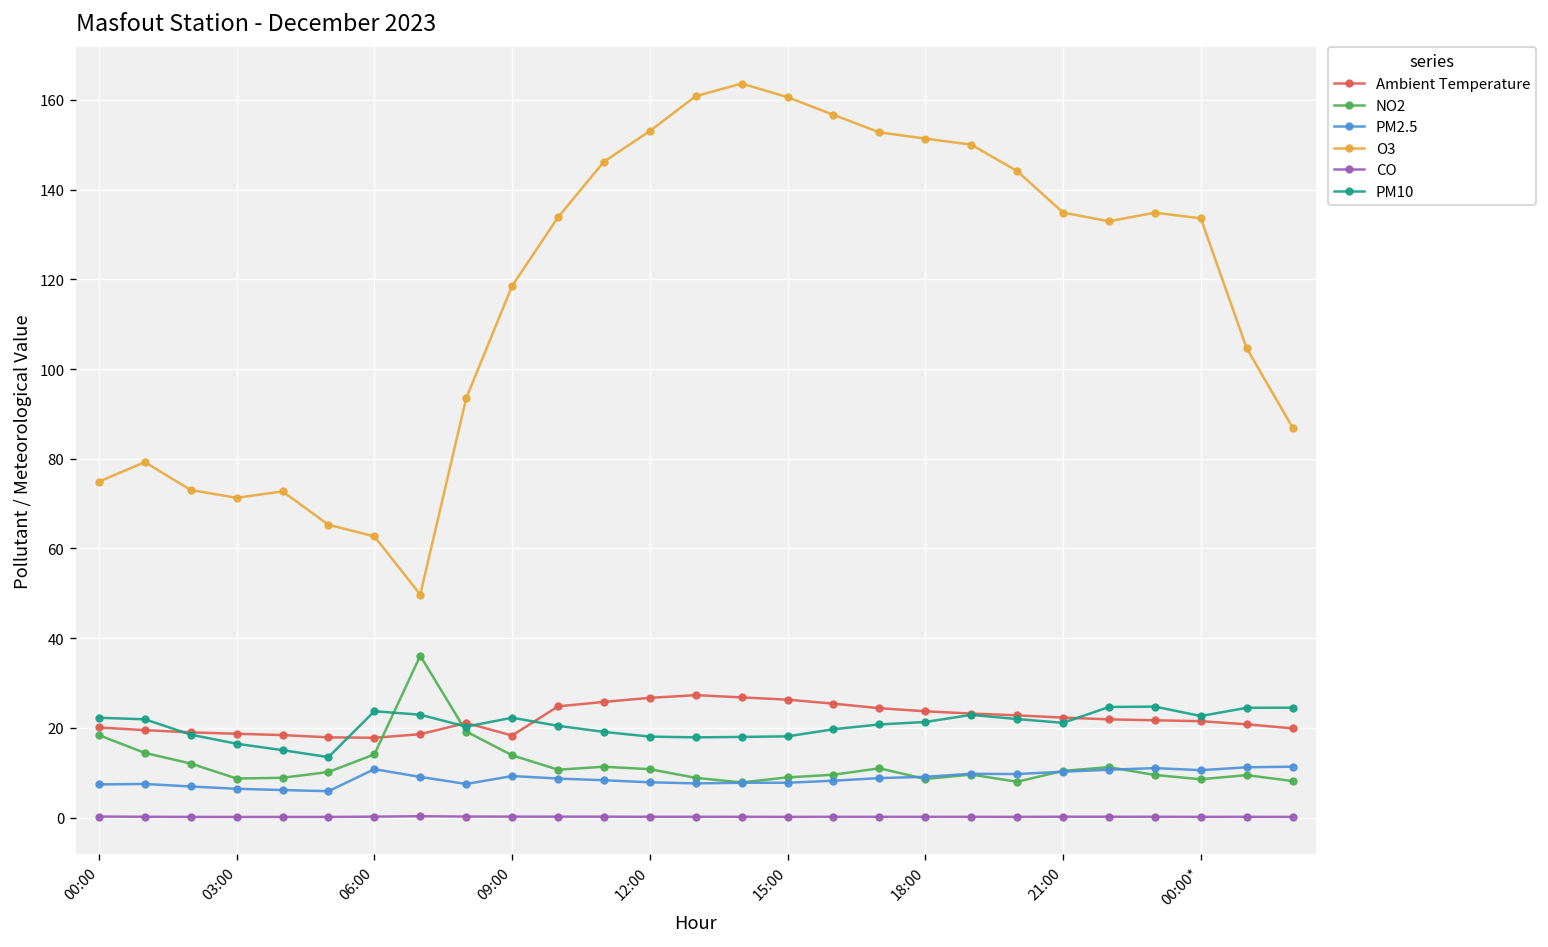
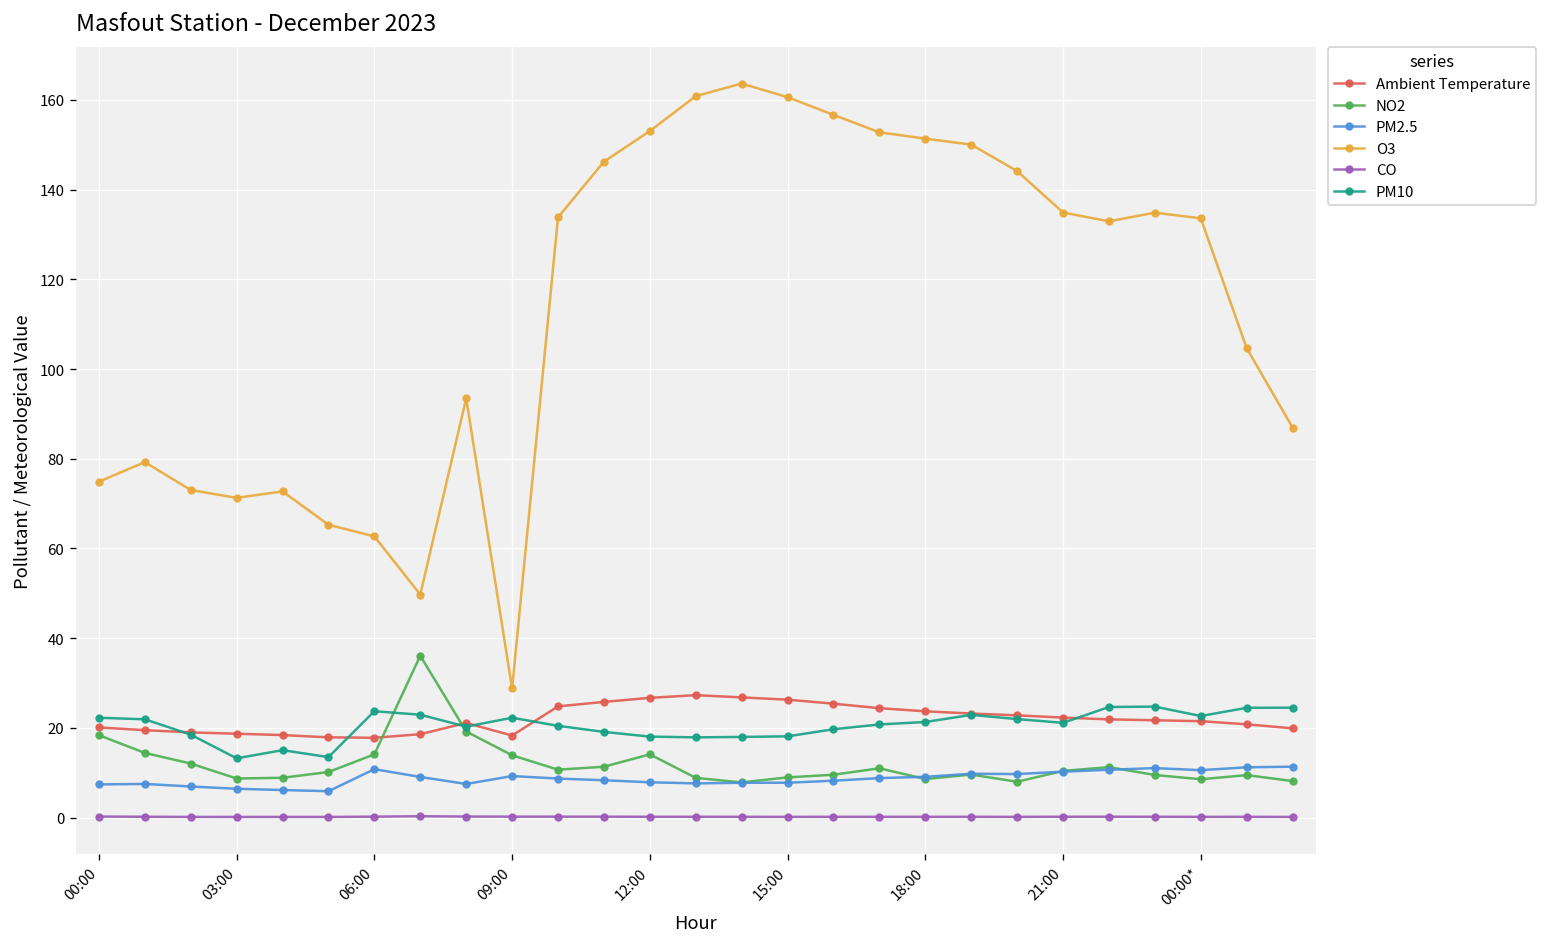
PM10, 03:00: 16 -> 13
O3, 09:00: 119 -> 29
NO2, 12:00: 11 -> 14
